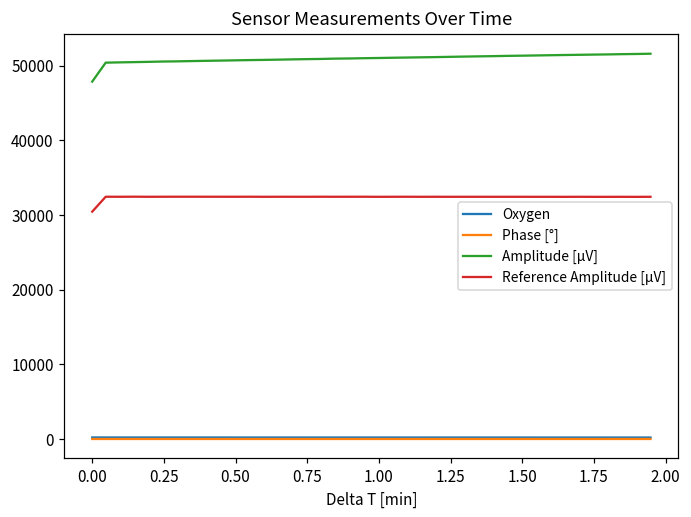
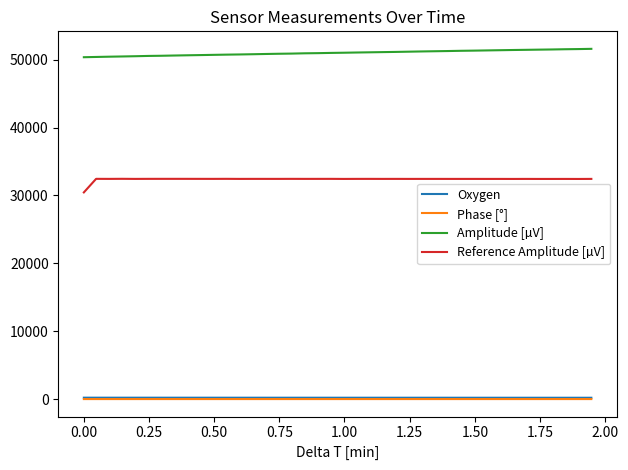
Amplitude [µV], 0.00: 48000 -> 50000
